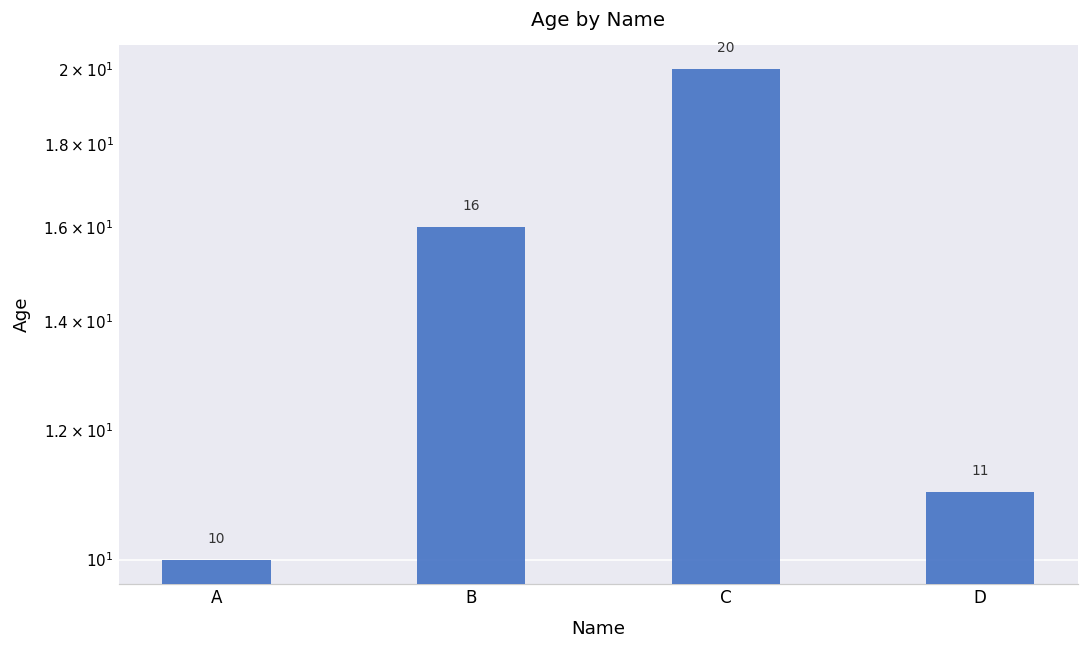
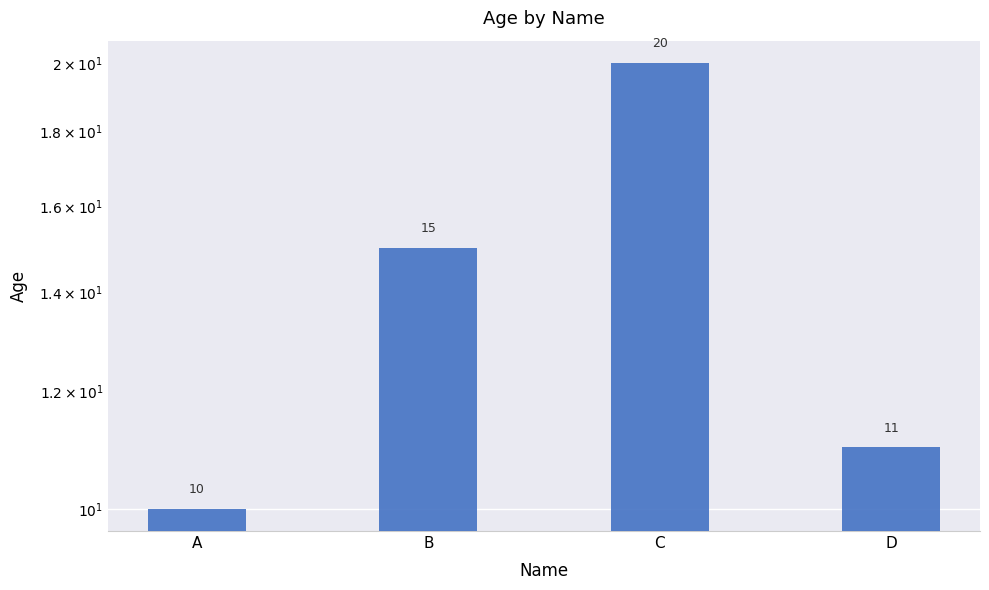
B: 16 -> 15
